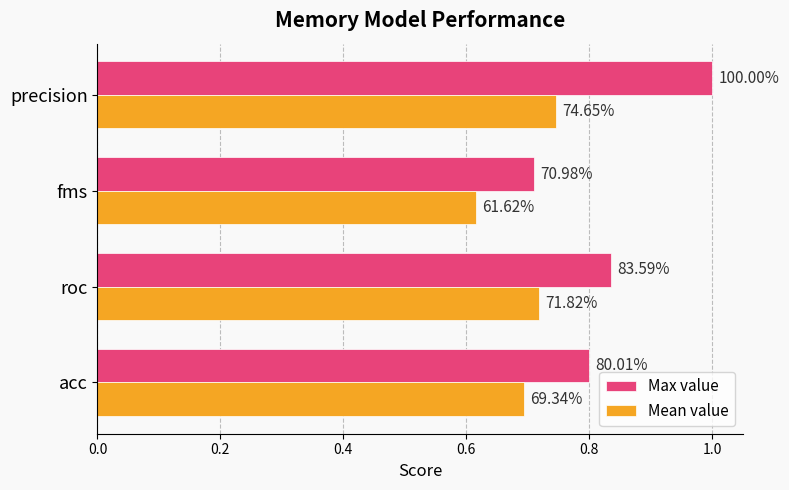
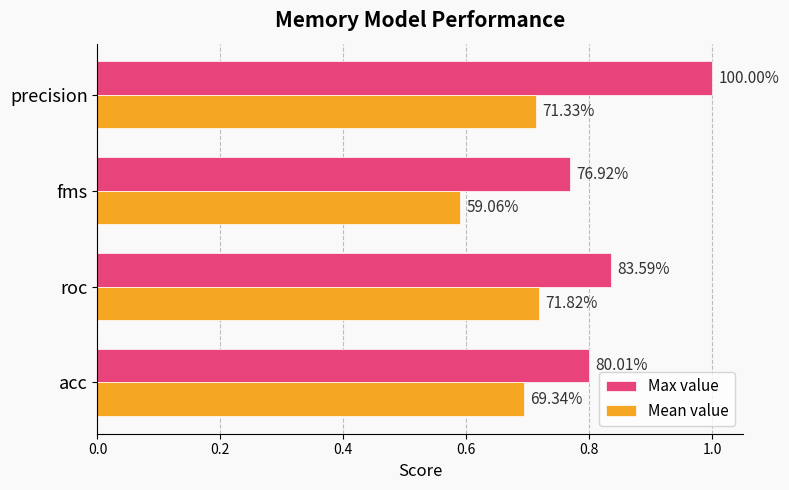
Mean value, precision: 74.65% -> 71.33%
Max value, fms: 70.98% -> 76.92%
Mean value, fms: 61.62% -> 59.06%
